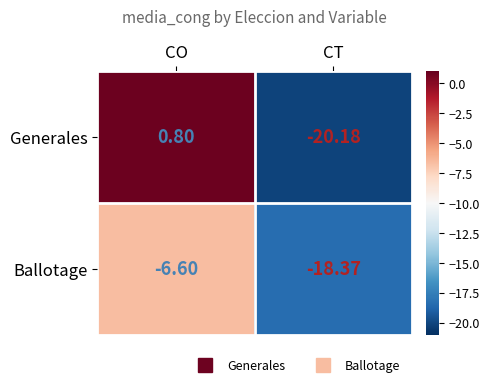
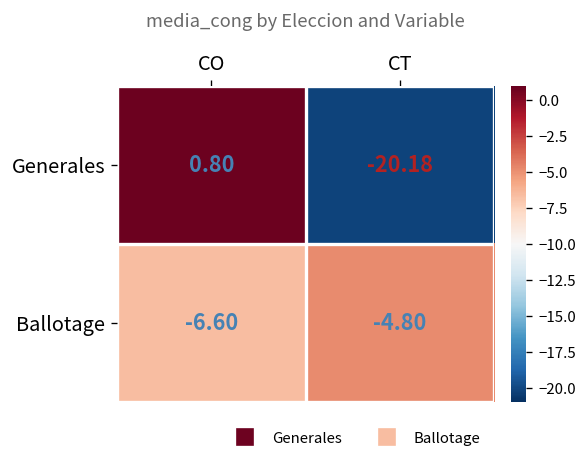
Ballotage, CT: -18.37 -> -4.80
